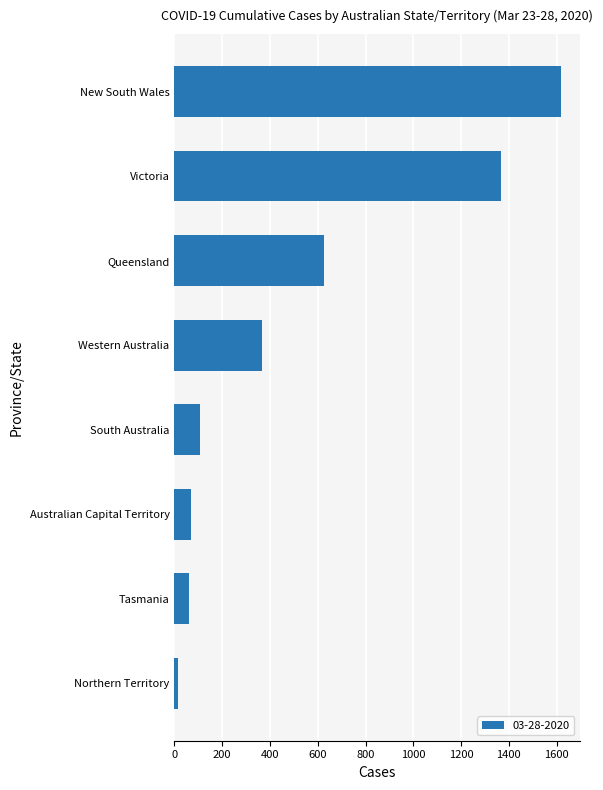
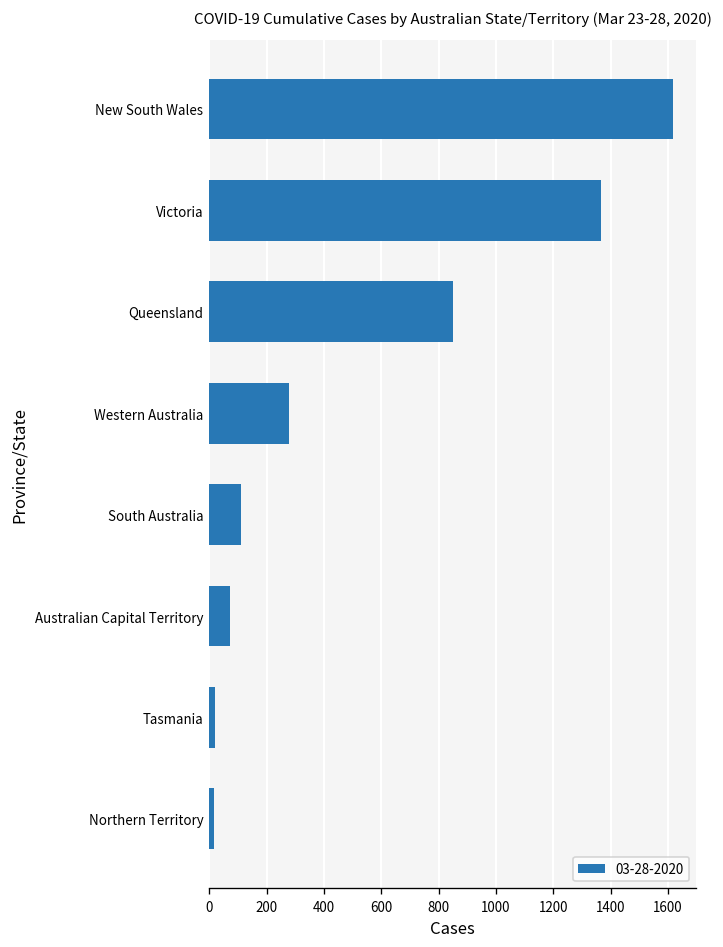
Queensland: 630 -> 850
Western Australia: 370 -> 280
Tasmania: 60 -> 20
